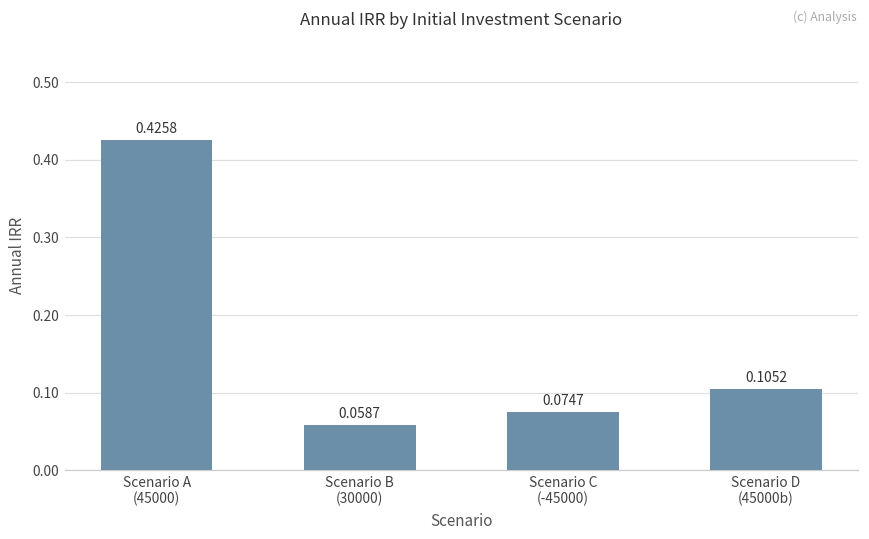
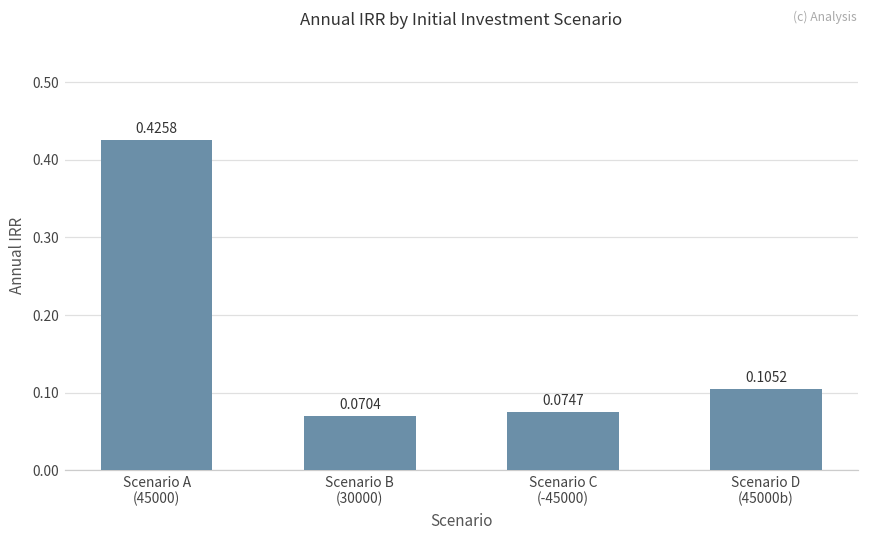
Scenario B (30000): 0.0587 -> 0.0704
